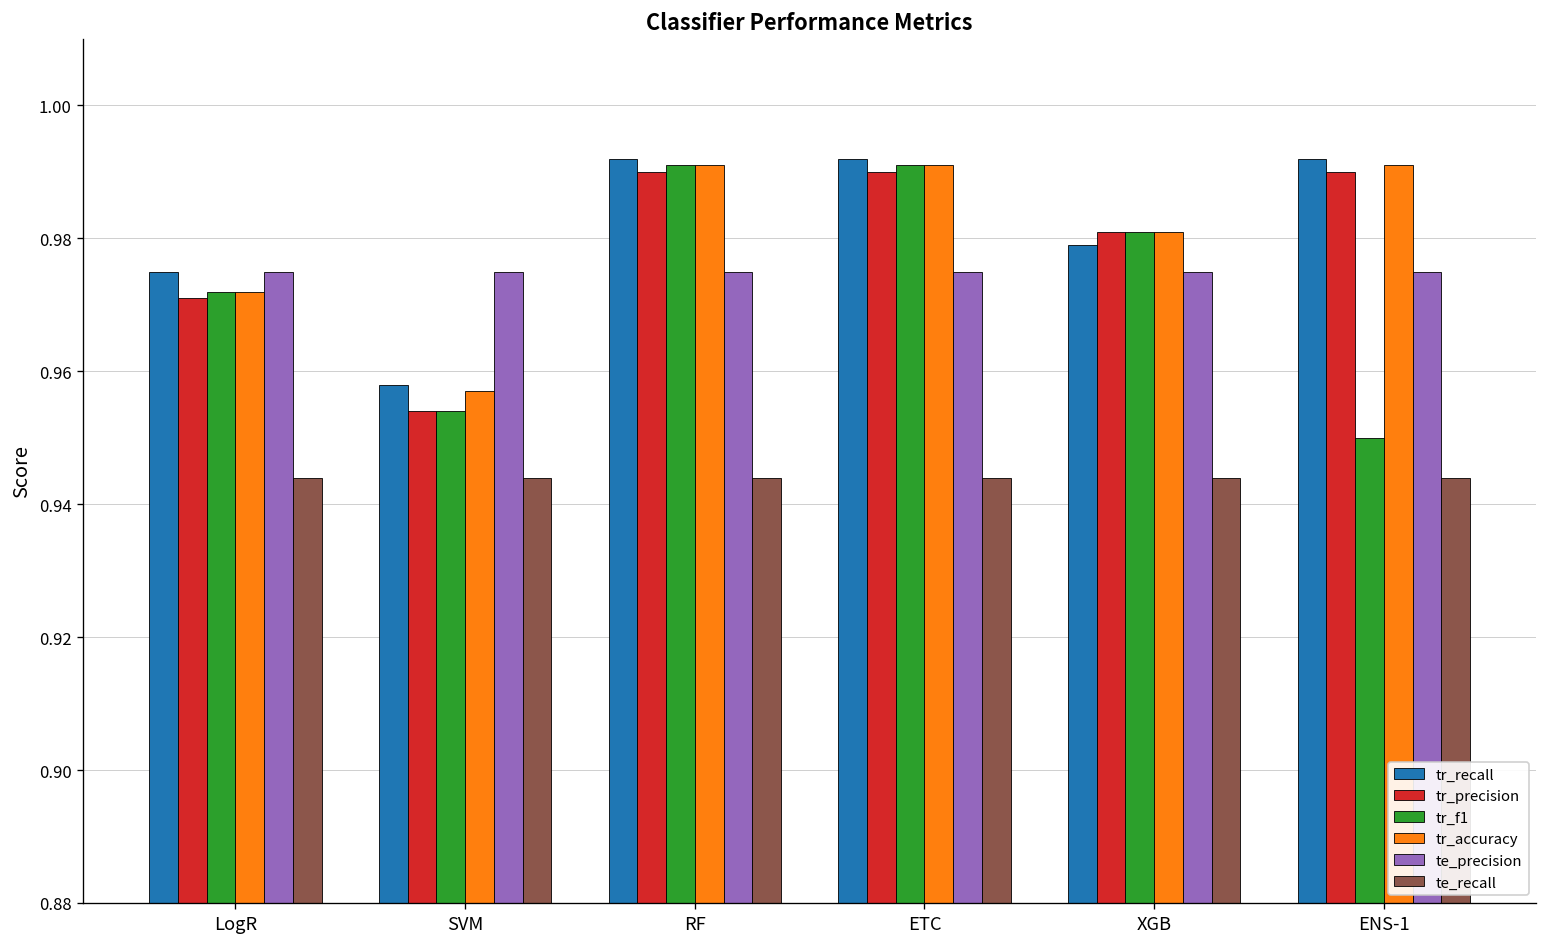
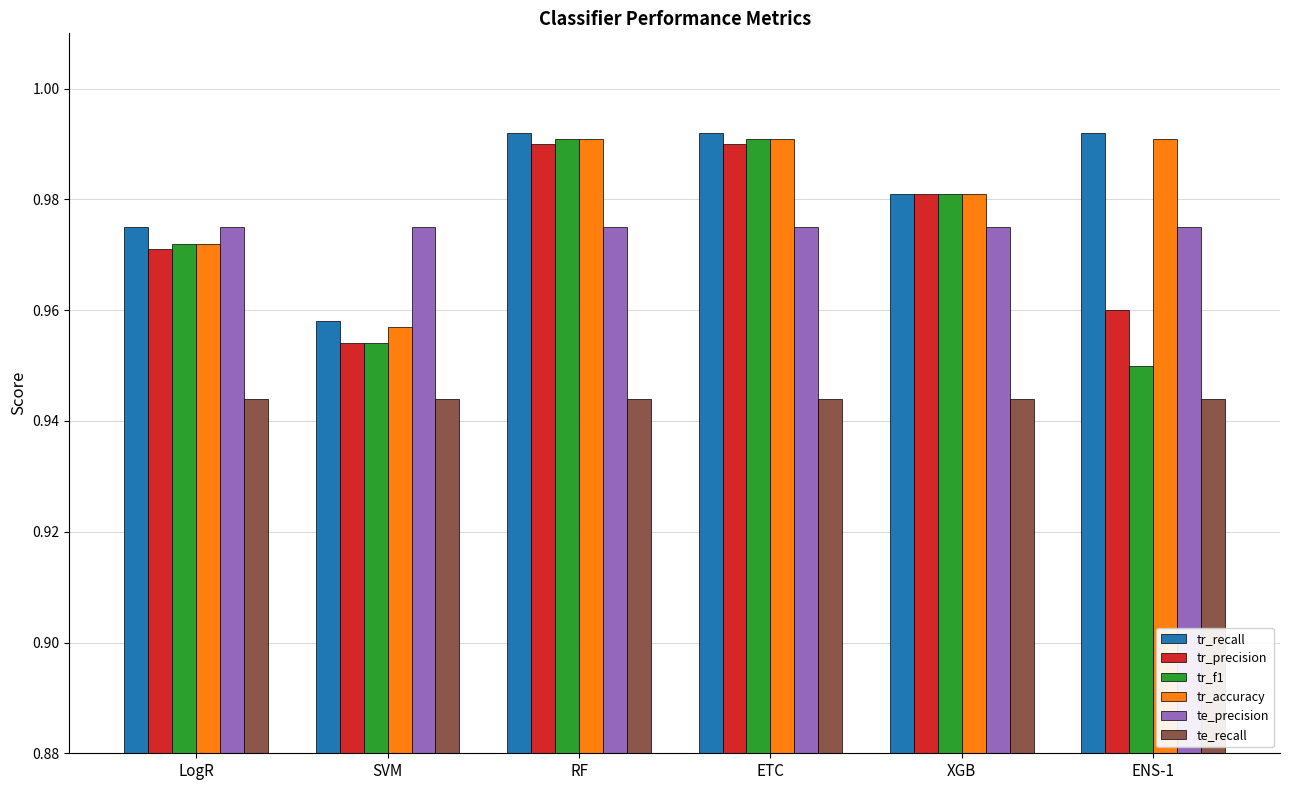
tr_recall, XGB: 0.979 -> 0.981
tr_precision, ENS-1: 0.99 -> 0.96
